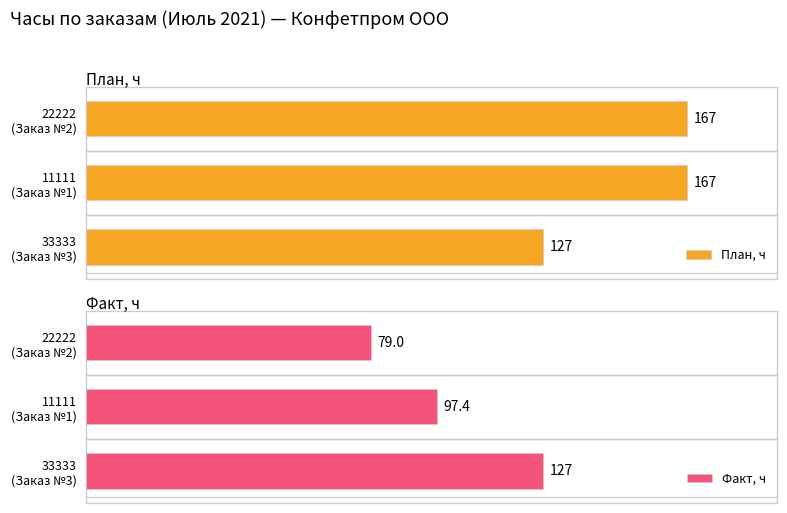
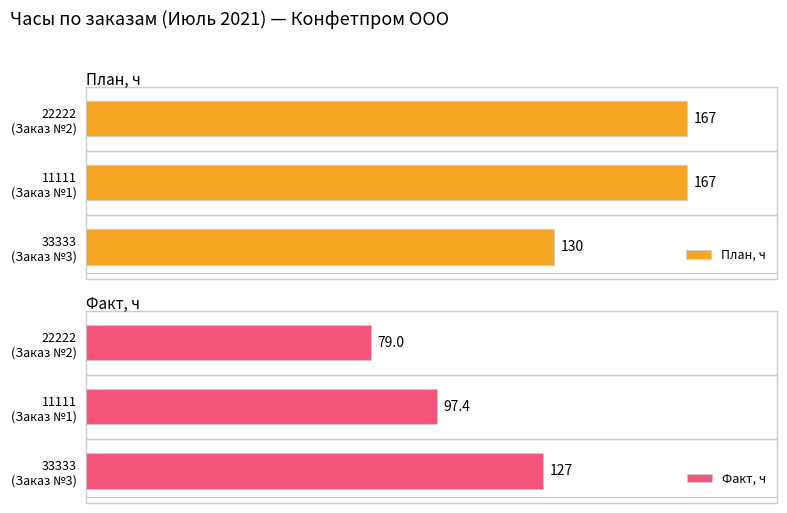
План, ч, 33333 (Заказ №3): 127 -> 130
